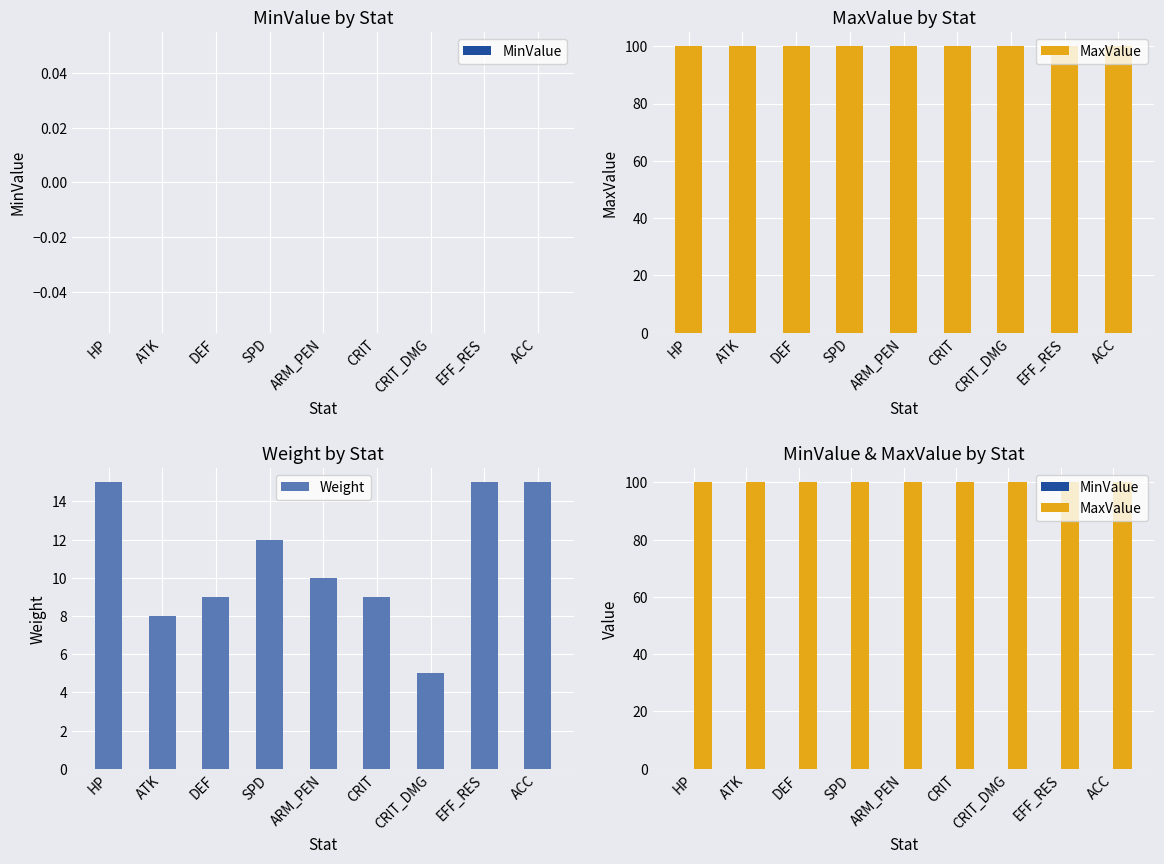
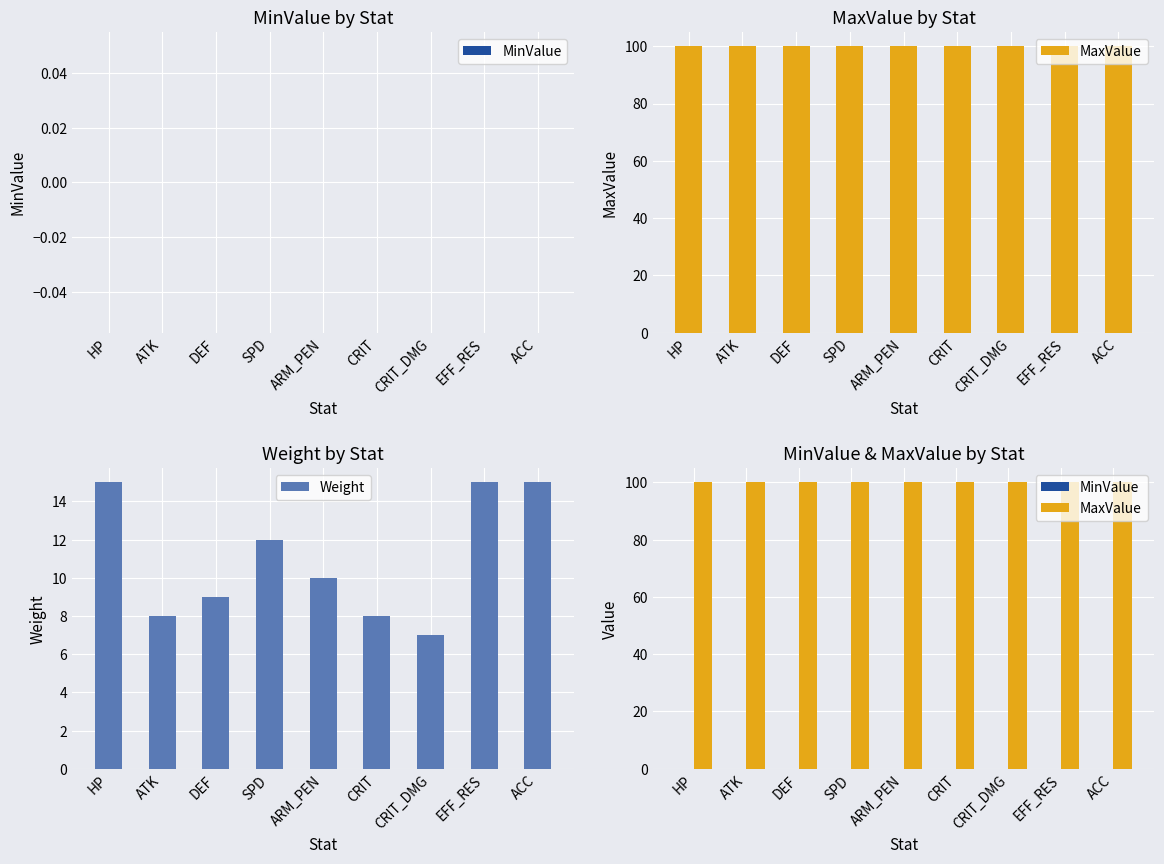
Weight by Stat, CRIT: 9 -> 8
Weight by Stat, CRIT_DMG: 5 -> 7
